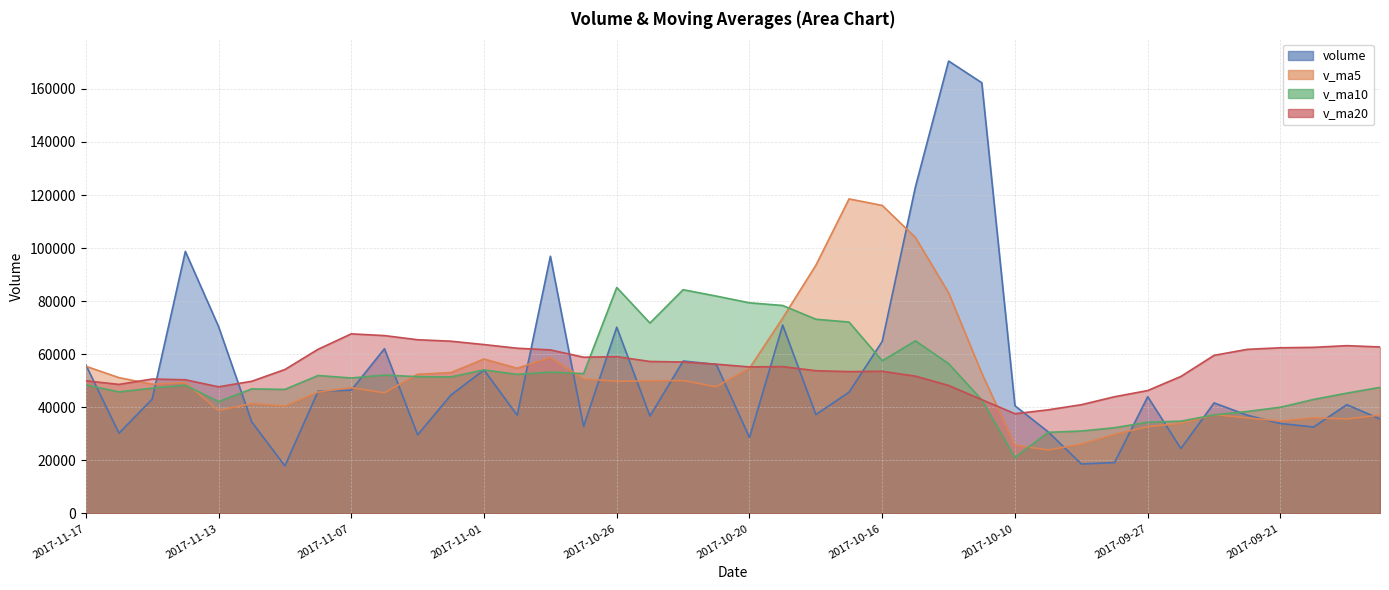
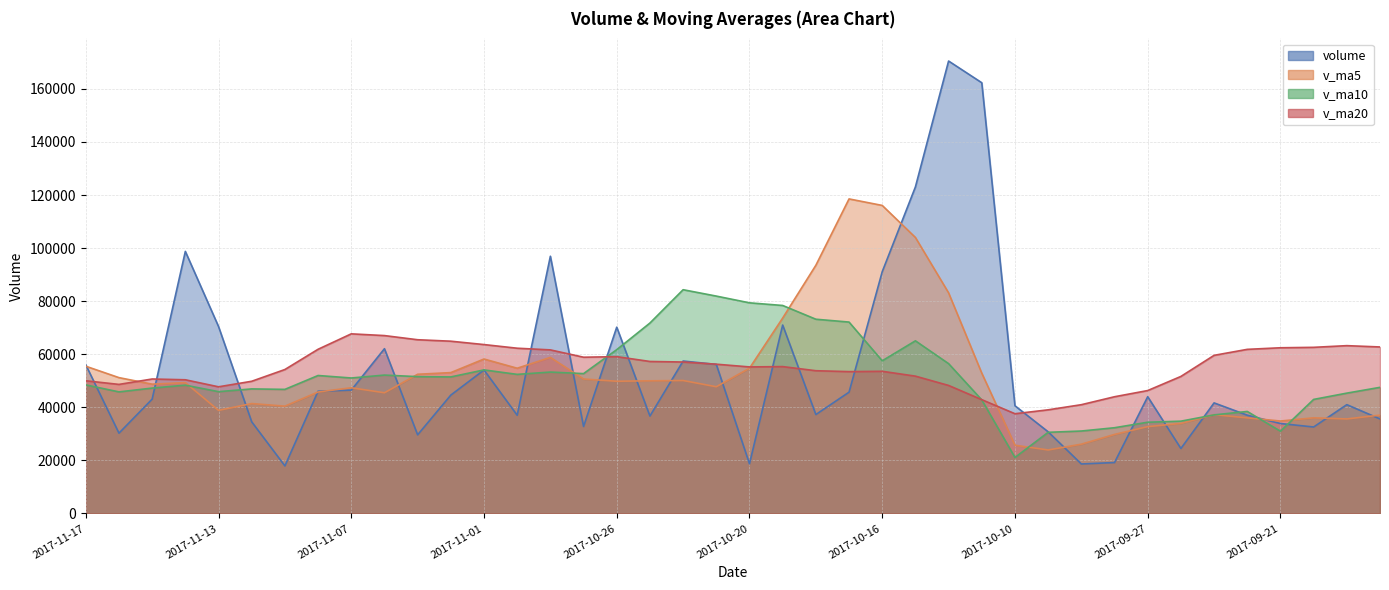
v_ma10, 2017-11-13: 42000 -> 46000
v_ma10, 2017-10-26: 85000 -> 62000
volume, 2017-10-20: 29000 -> 19000
volume, 2017-10-16: 65000 -> 91000
v_ma10, 2017-09-21: 40000 -> 31000
